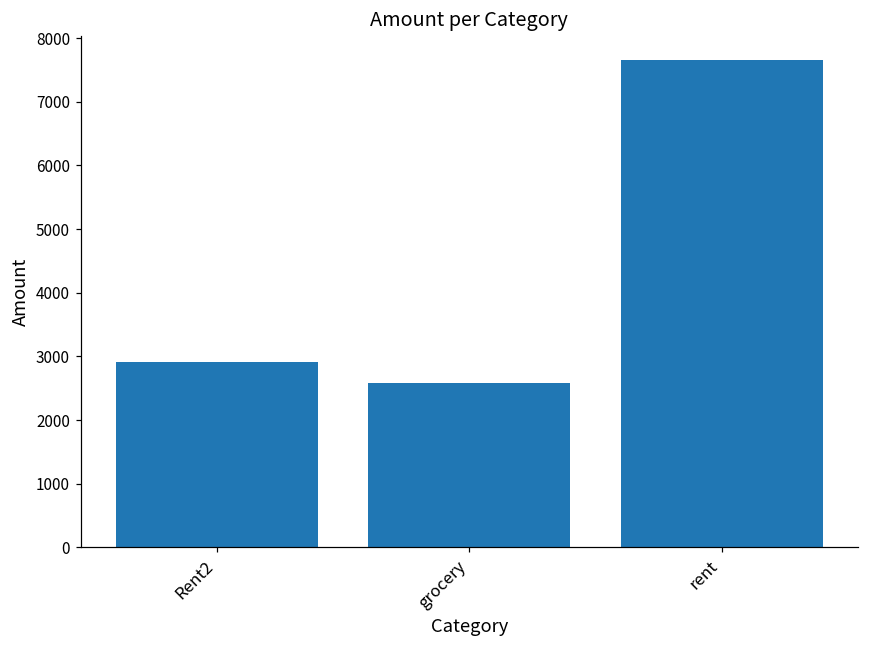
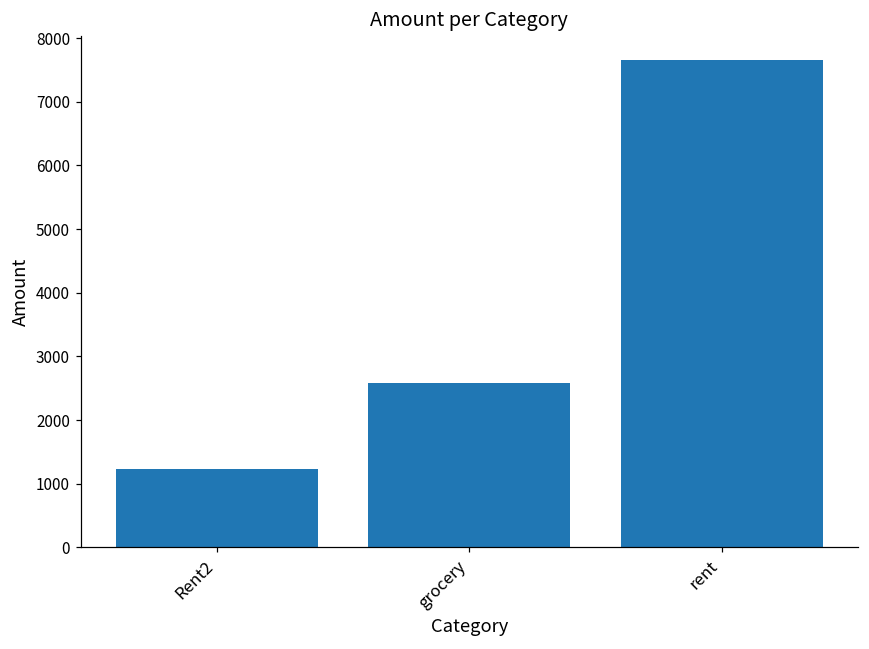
Rent2: 2900 -> 1200
